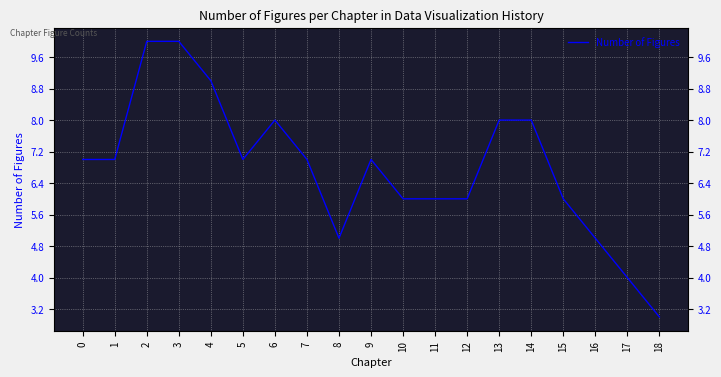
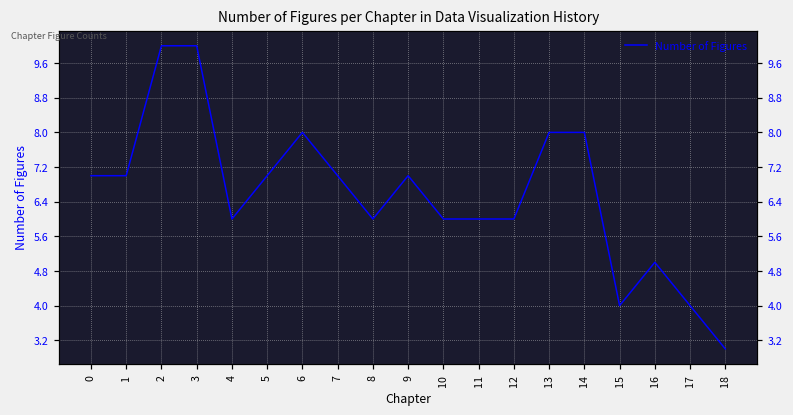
4: 9 -> 6
8: 5 -> 6
15: 6 -> 4
